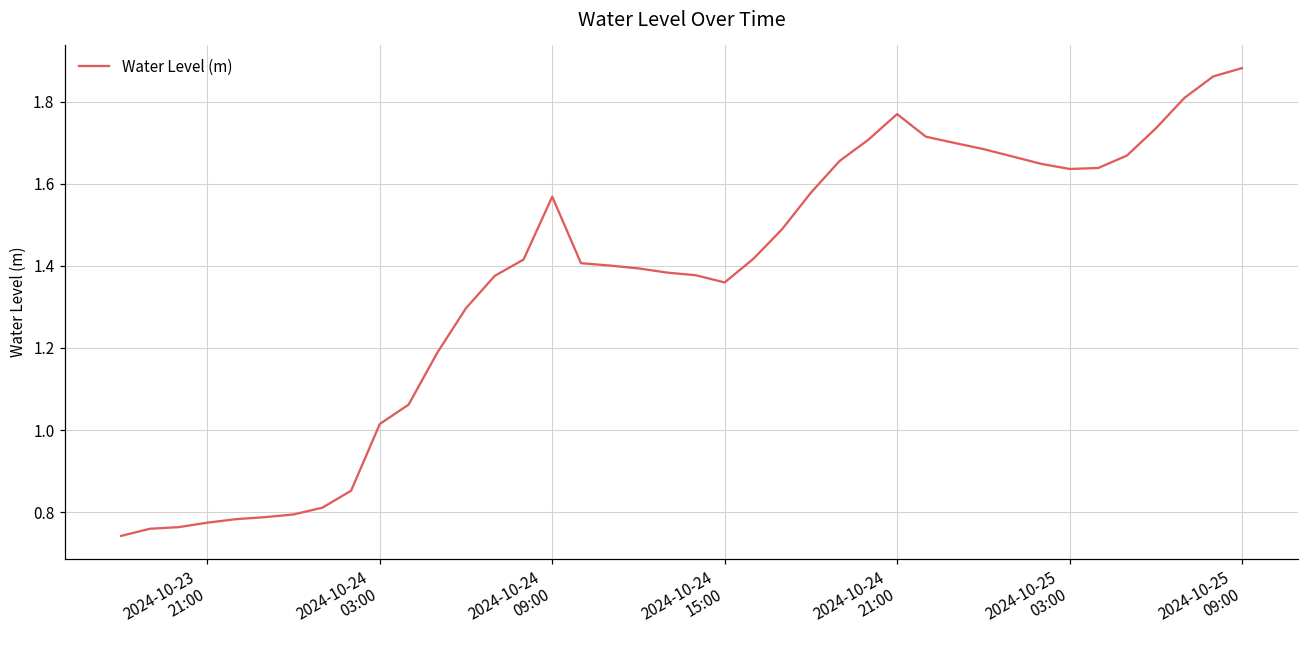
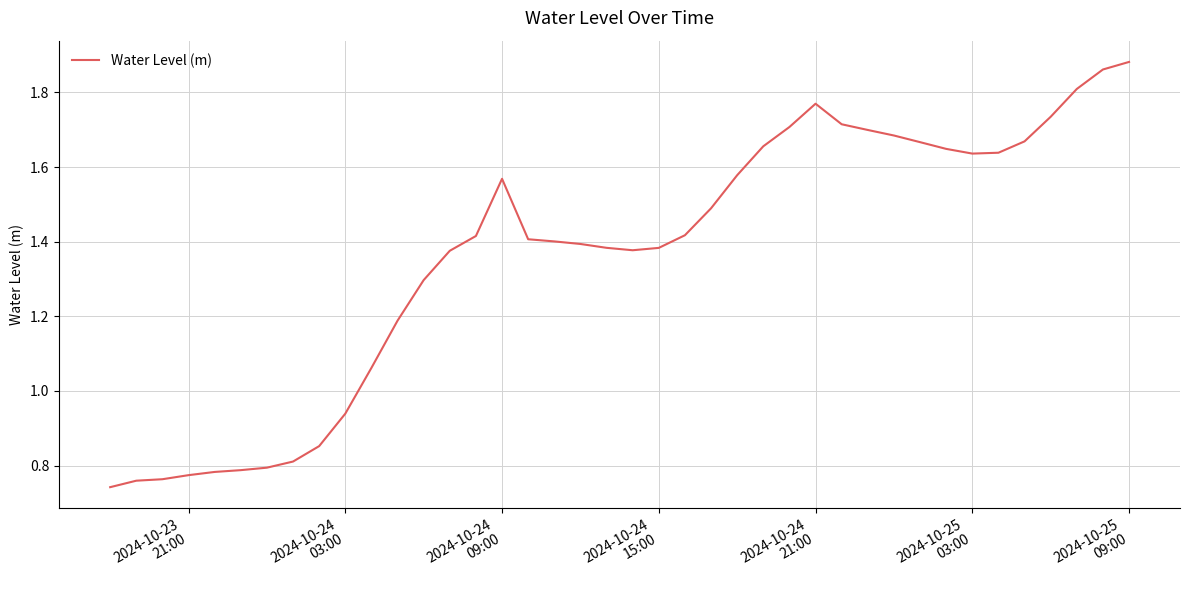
2024-10-24 03:00: 1.01 -> 0.94
2024-10-24 15:00: 1.36 -> 1.38
